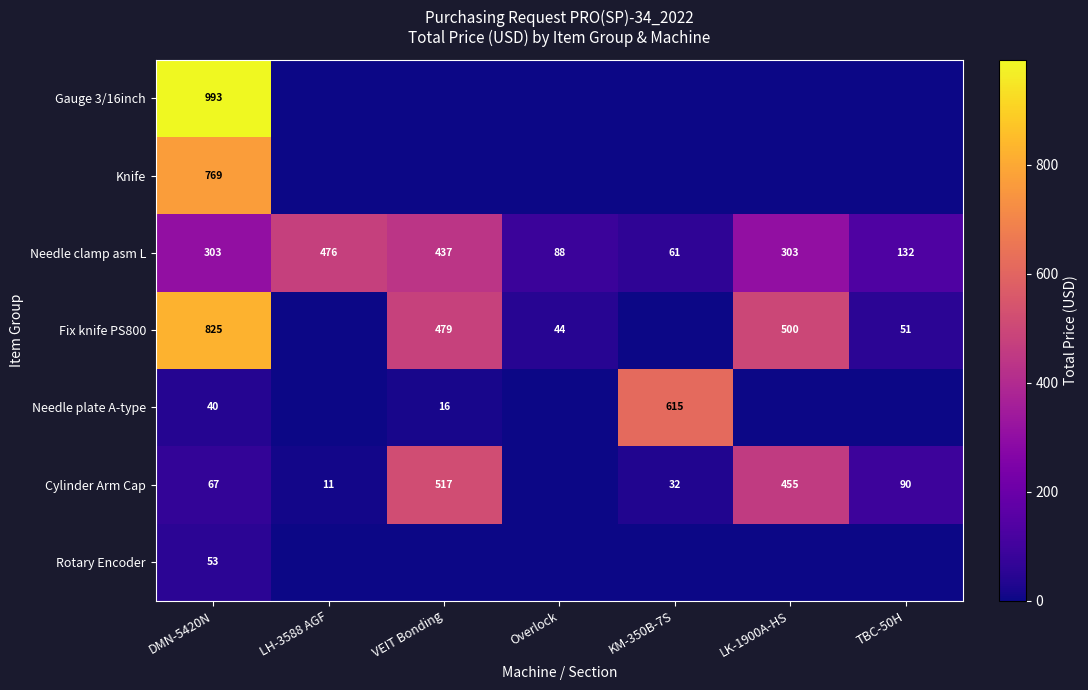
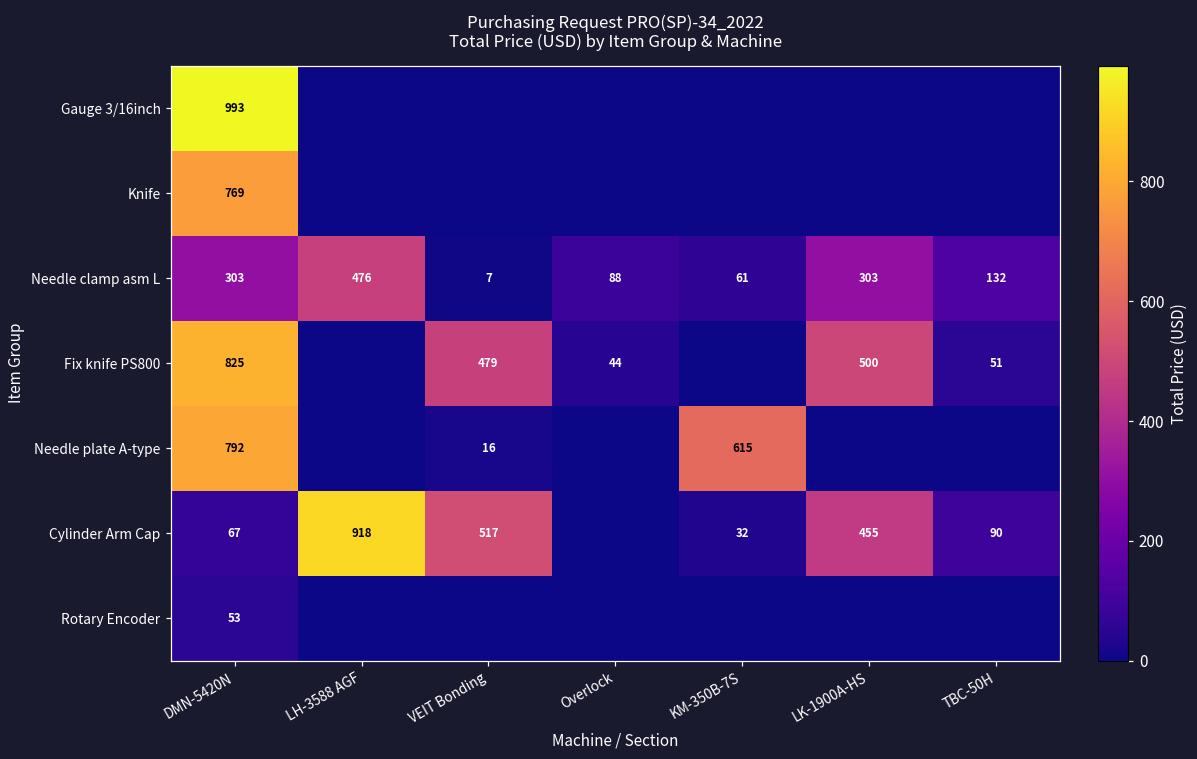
Needle clamp asm L, VEIT Bonding: 437 -> 7
Needle plate A-type, DMN-5420N: 40 -> 792
Cylinder Arm Cap, LH-3588 AGF: 11 -> 918
